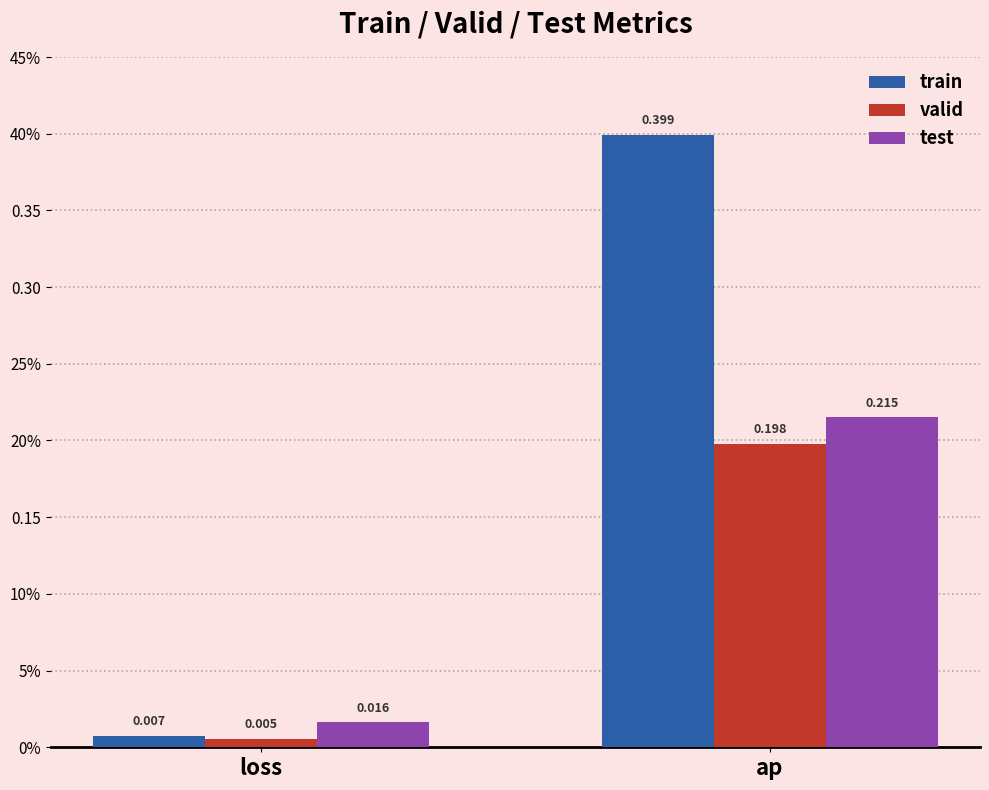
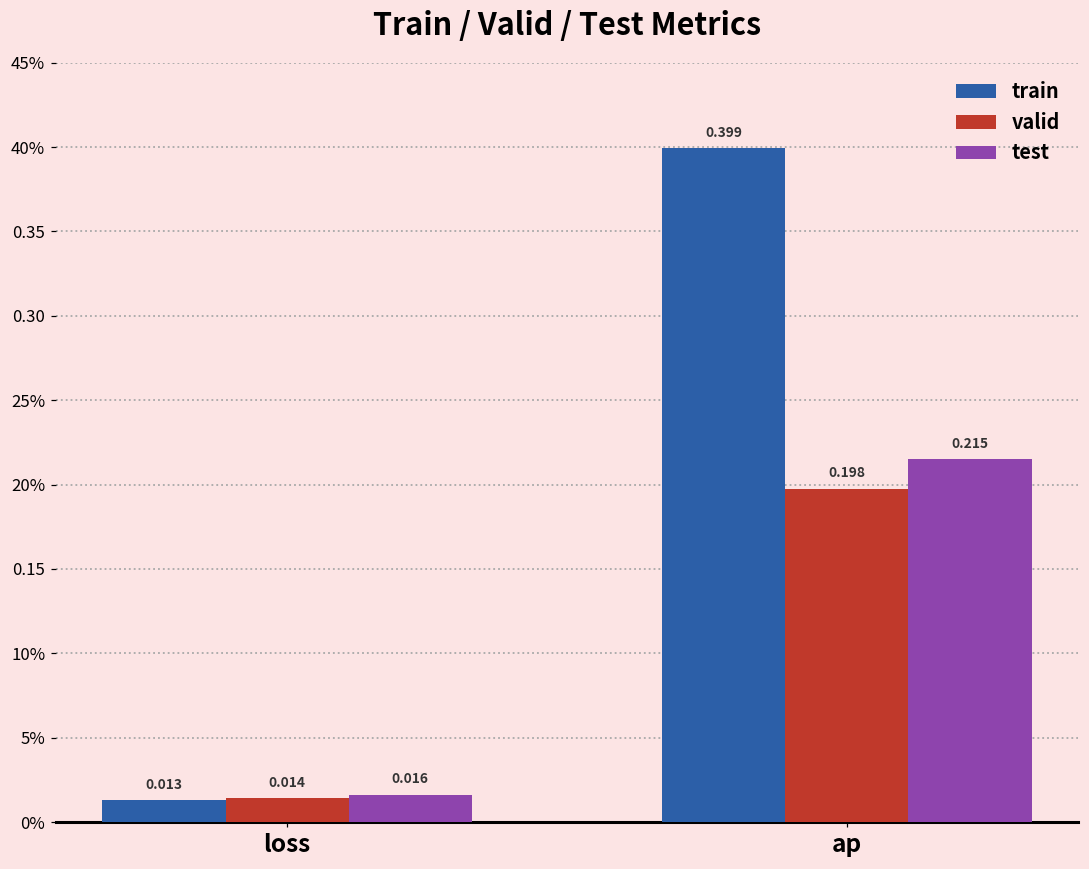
train, loss: 0.007 -> 0.013
valid, loss: 0.005 -> 0.014
